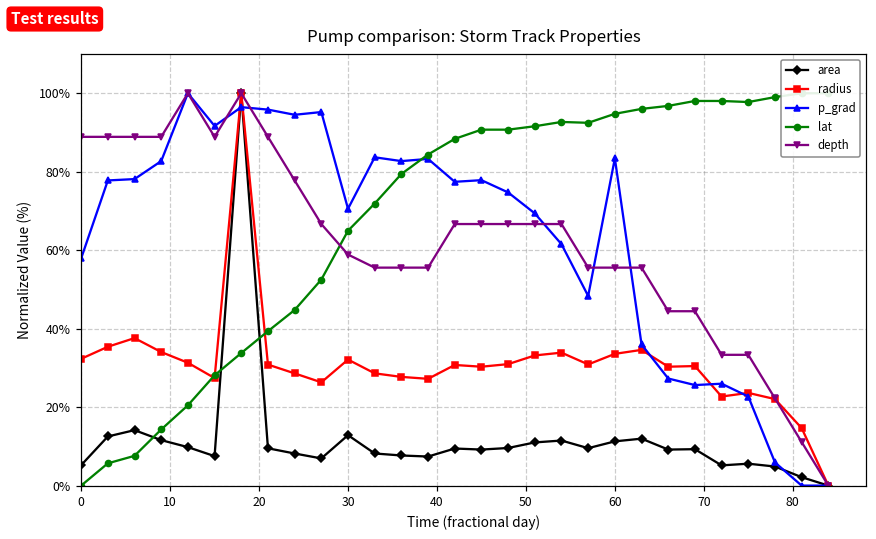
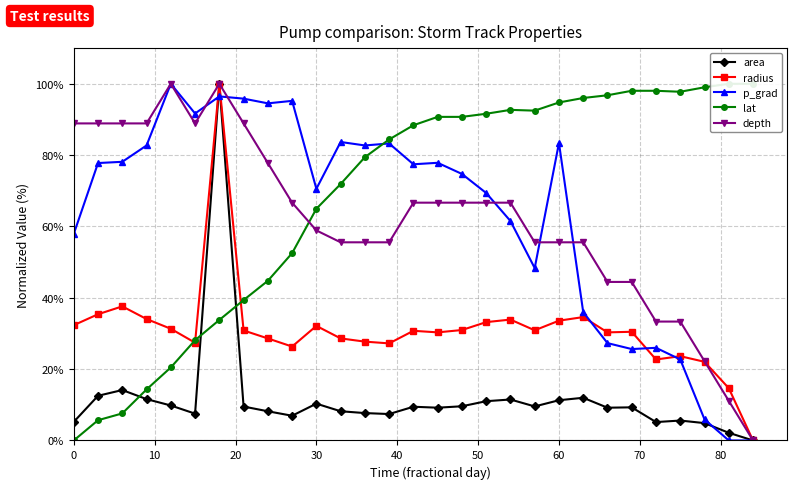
area, 30: 13% -> 10%
